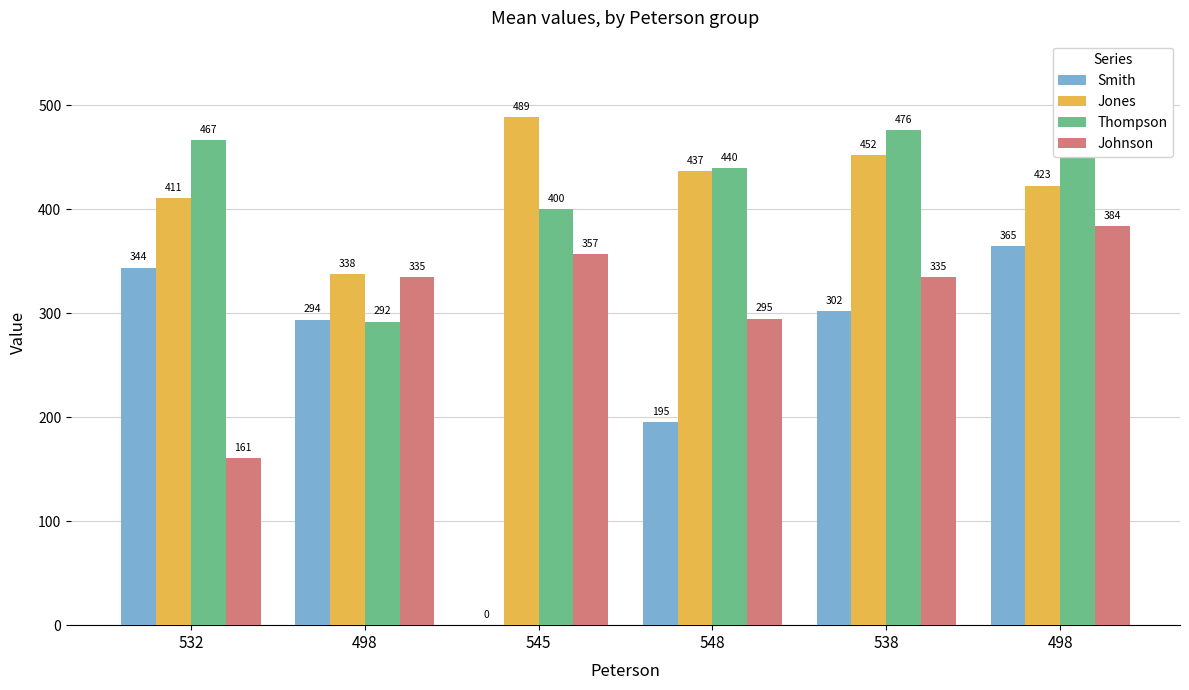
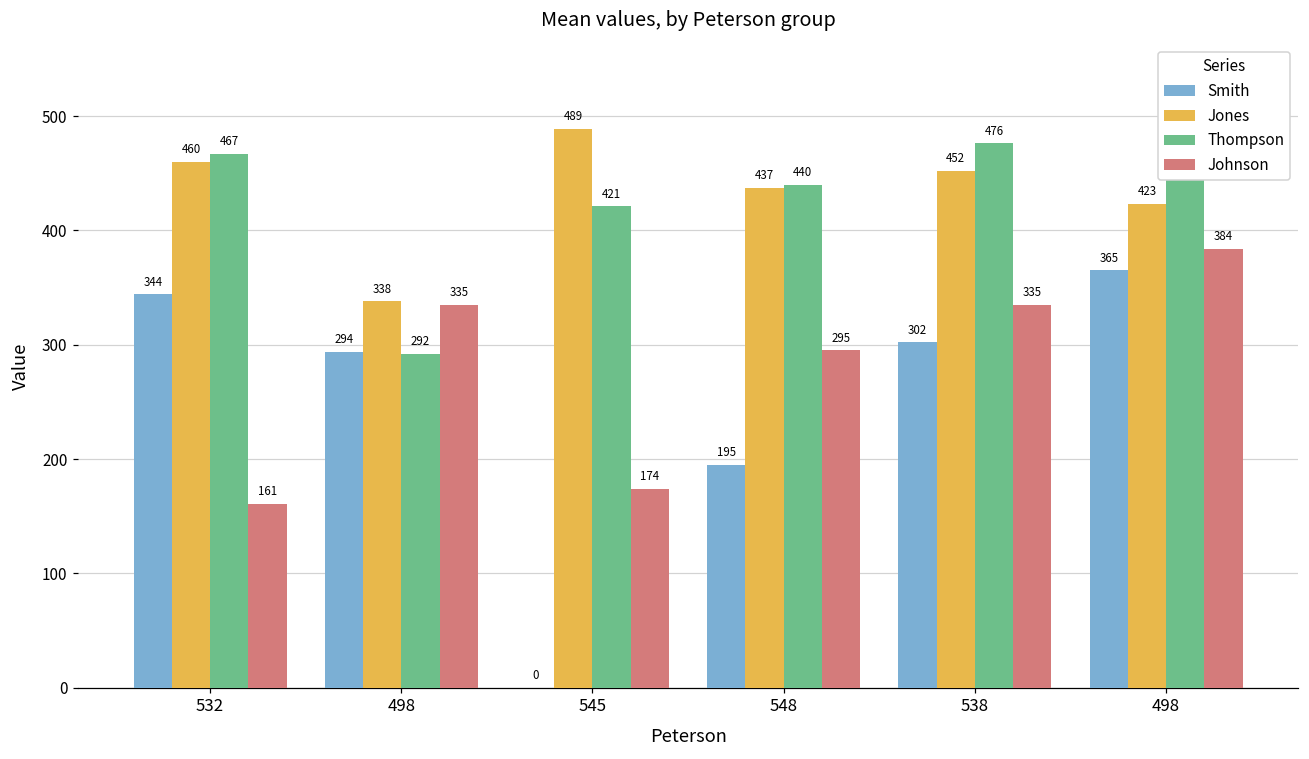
Jones, 532: 411 -> 460
Thompson, 545: 400 -> 421
Johnson, 545: 357 -> 174
